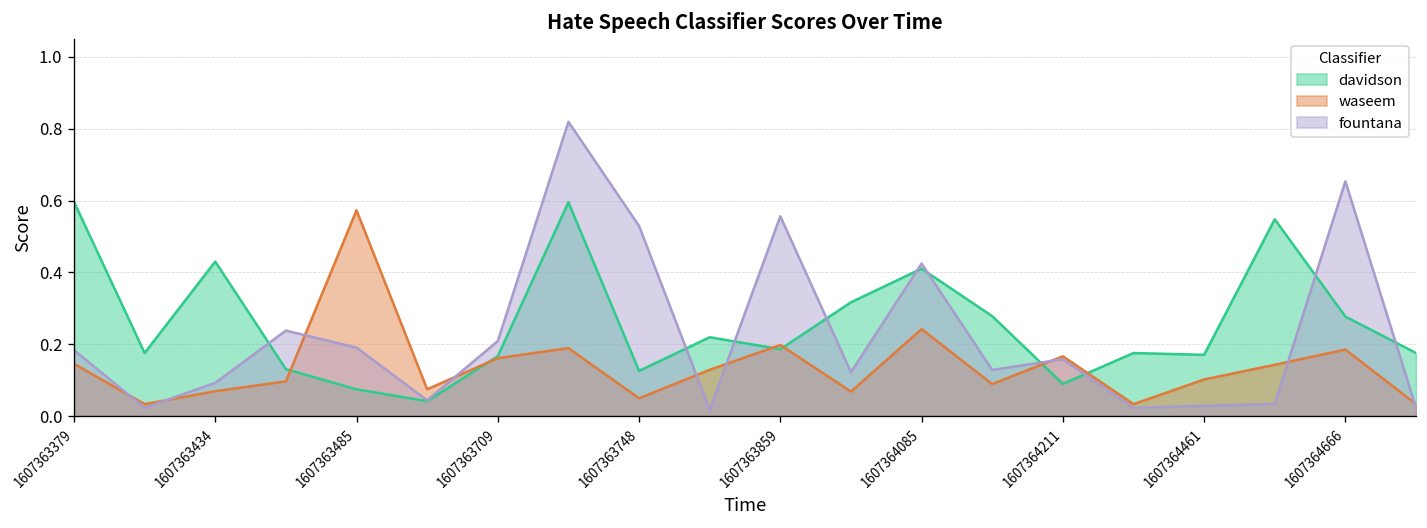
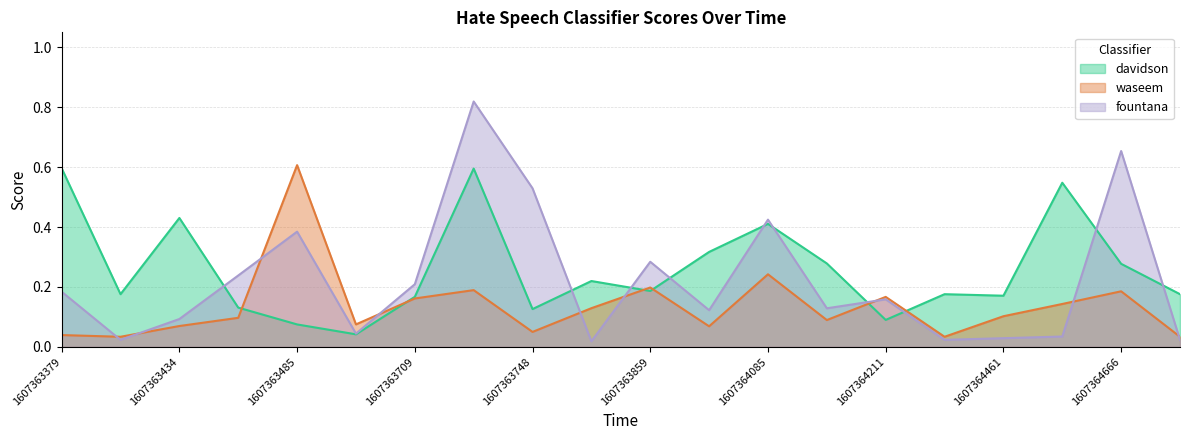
waseem, 1607363379: 0.15 -> 0.04
waseem, 1607363485: 0.57 -> 0.61
fountana, 1607363485: 0.19 -> 0.38
fountana, 1607363859: 0.56 -> 0.28
